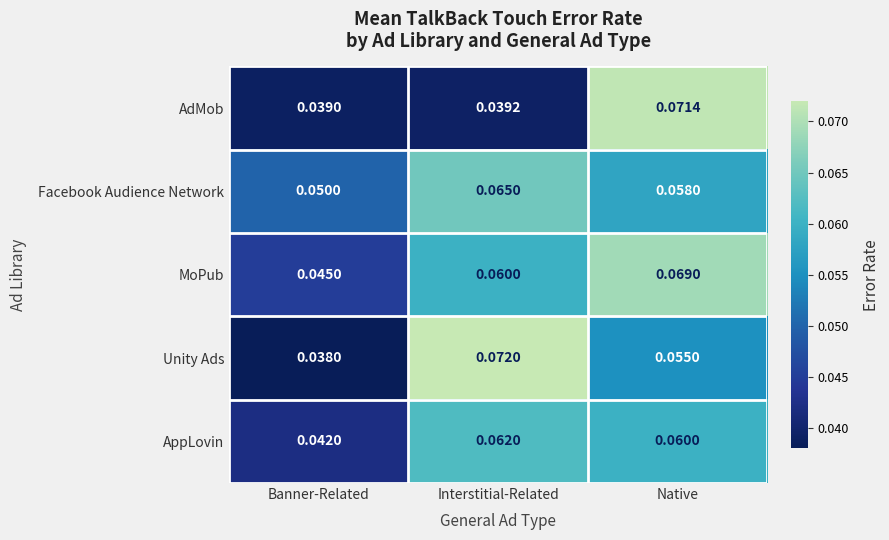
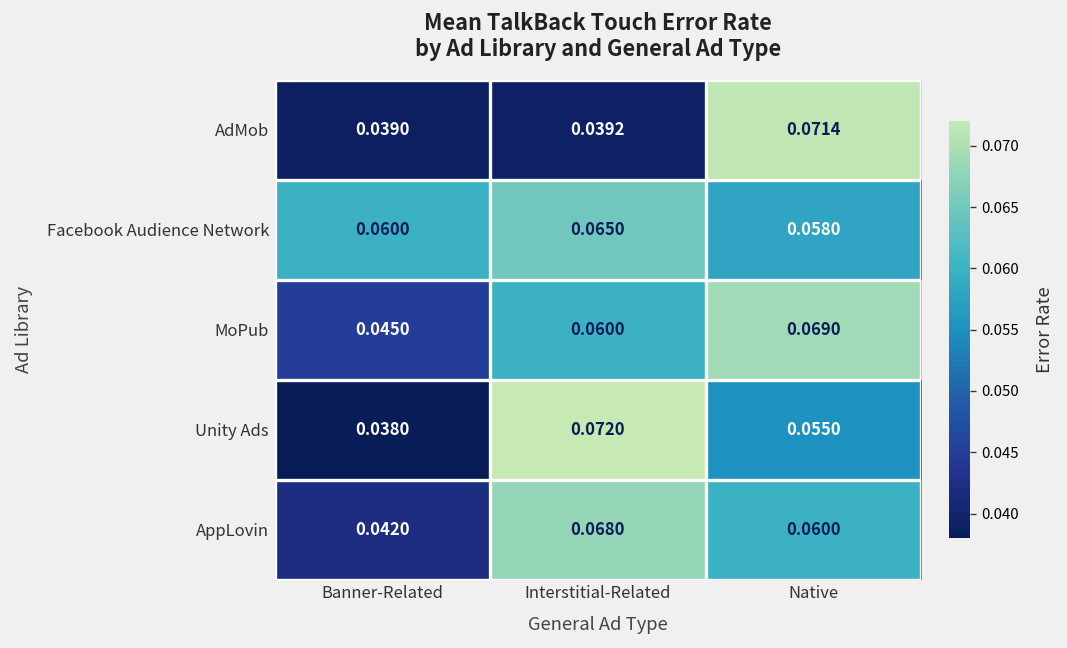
Facebook Audience Network, Banner-Related: 0.0500 -> 0.0600
AppLovin, Interstitial-Related: 0.0620 -> 0.0680
